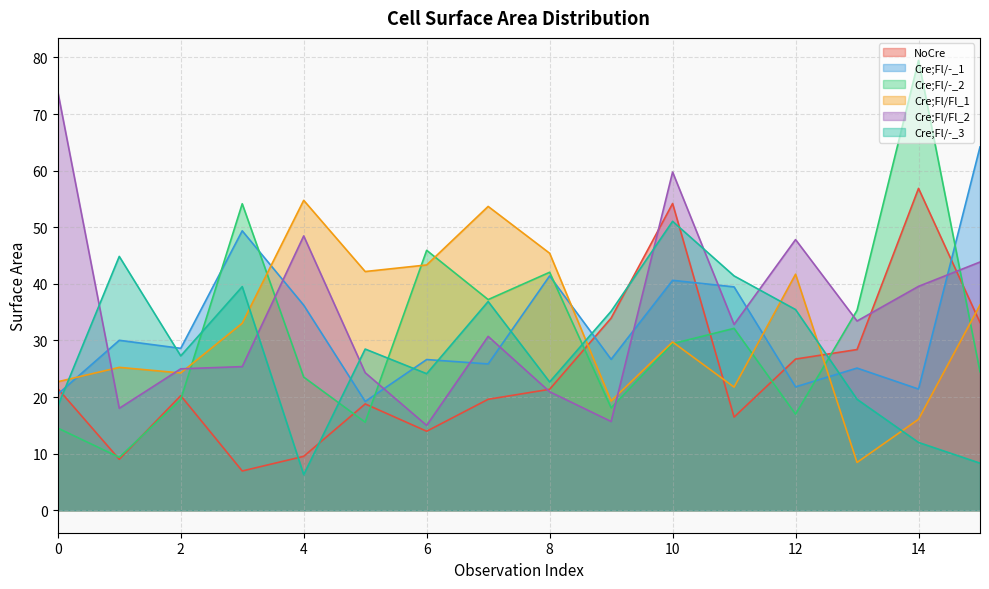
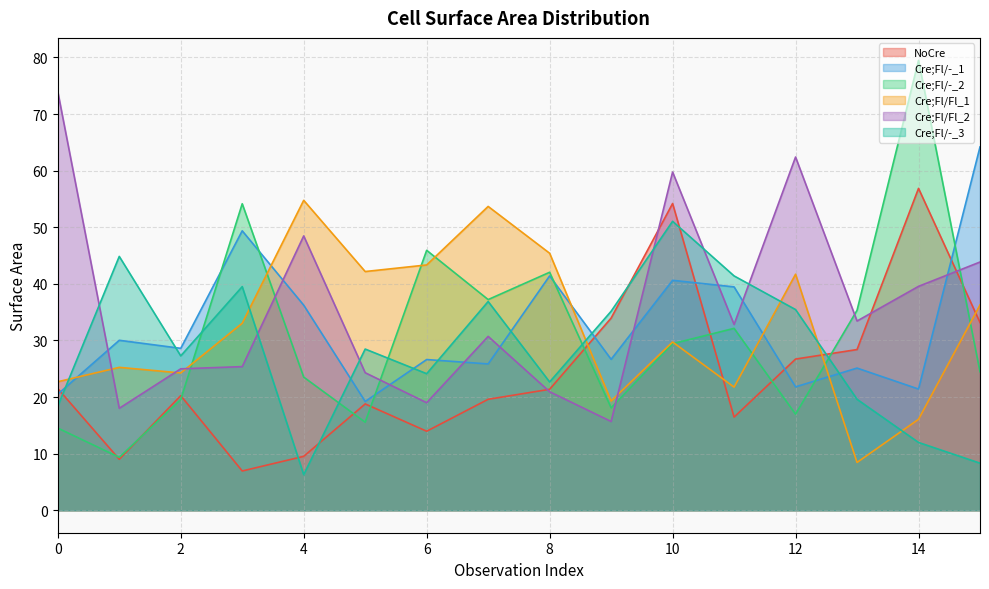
Cre;Fl/Fl_2, 6: 15 -> 19
Cre;Fl/Fl_2, 12: 48 -> 62
